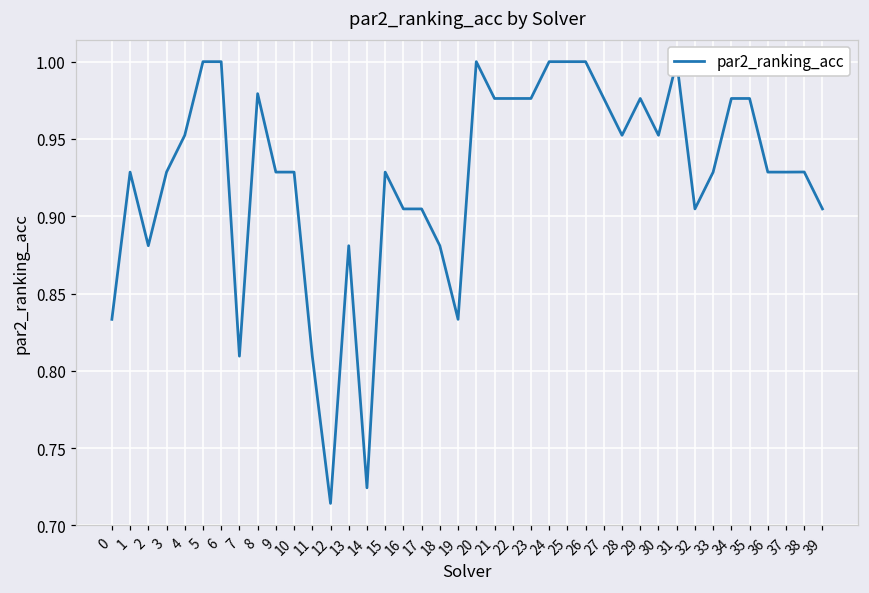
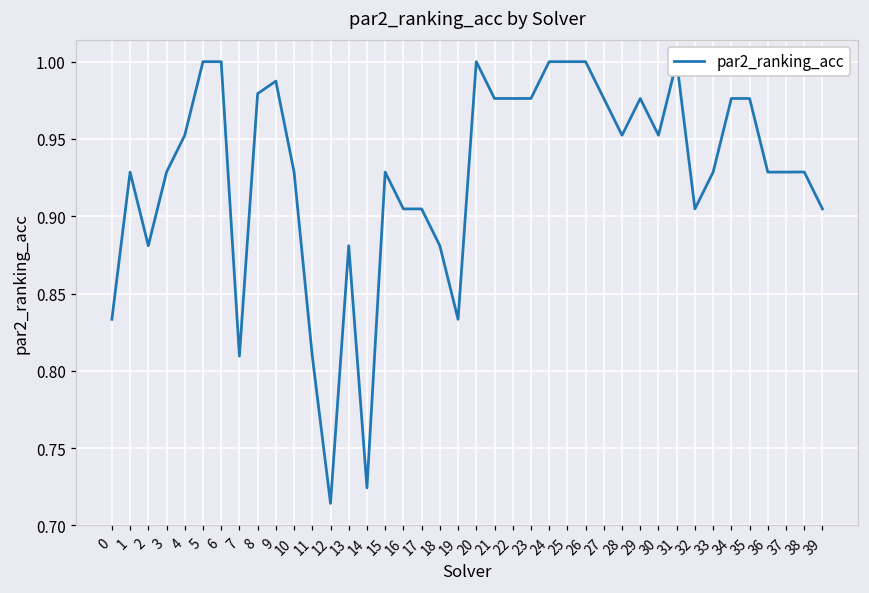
9: 0.929 -> 0.987
